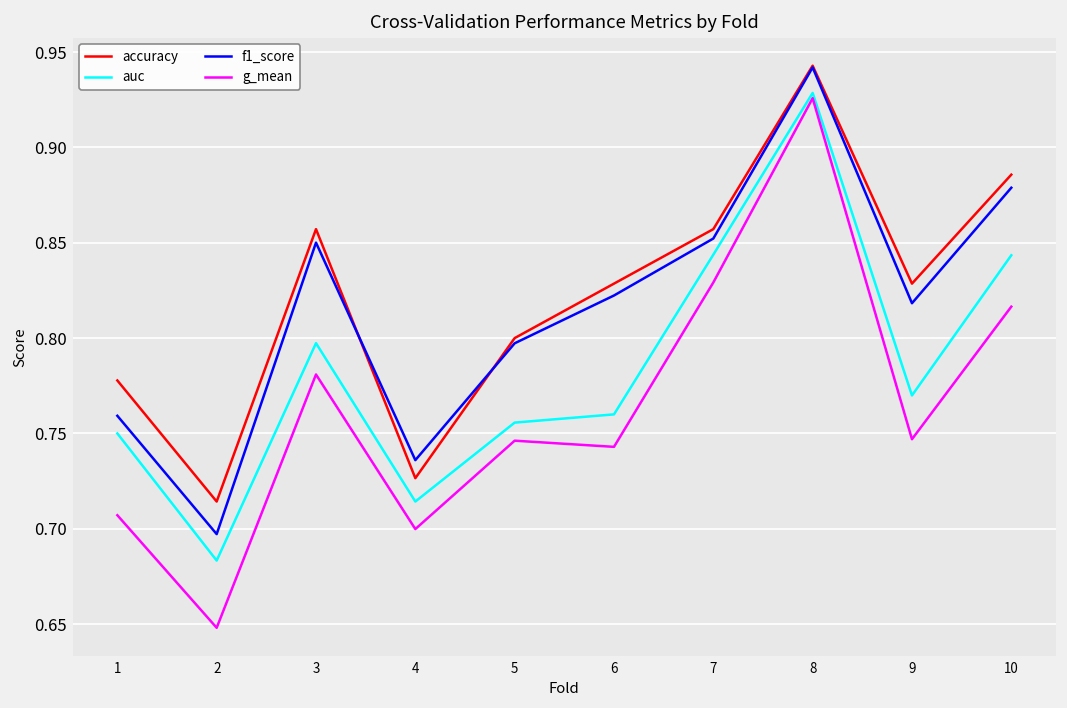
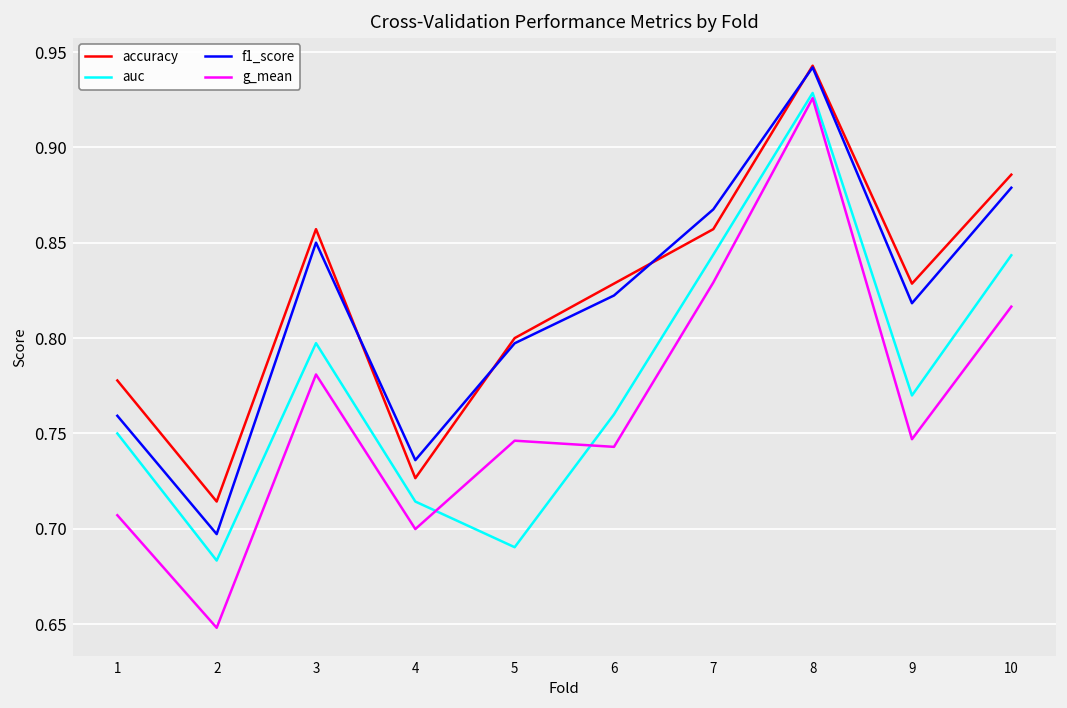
auc, 5: 0.756 -> 0.690
f1_score, 7: 0.852 -> 0.868
